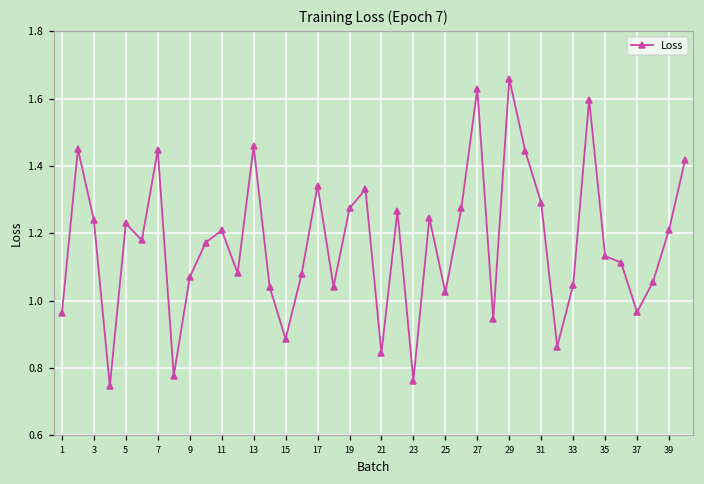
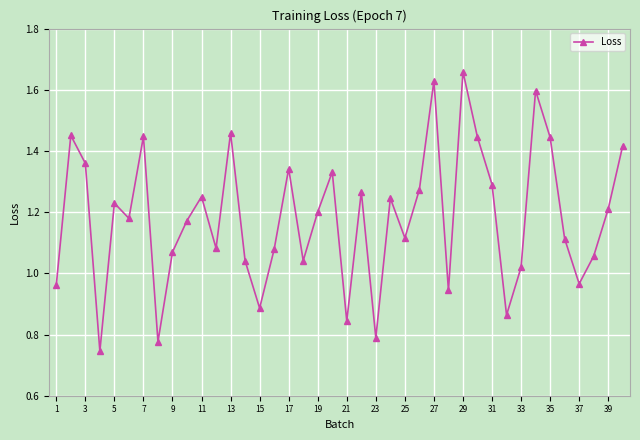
3: 1.24 -> 1.36
11: 1.21 -> 1.25
19: 1.27 -> 1.20
23: 0.76 -> 0.79
25: 1.02 -> 1.12
33: 1.05 -> 1.02
35: 1.13 -> 1.44
